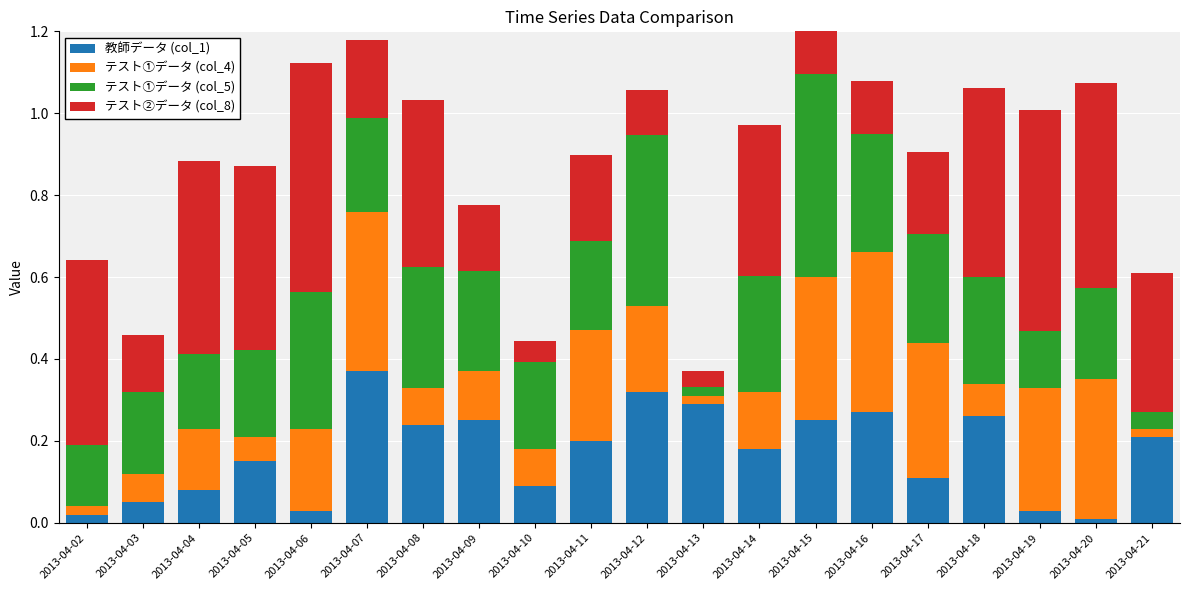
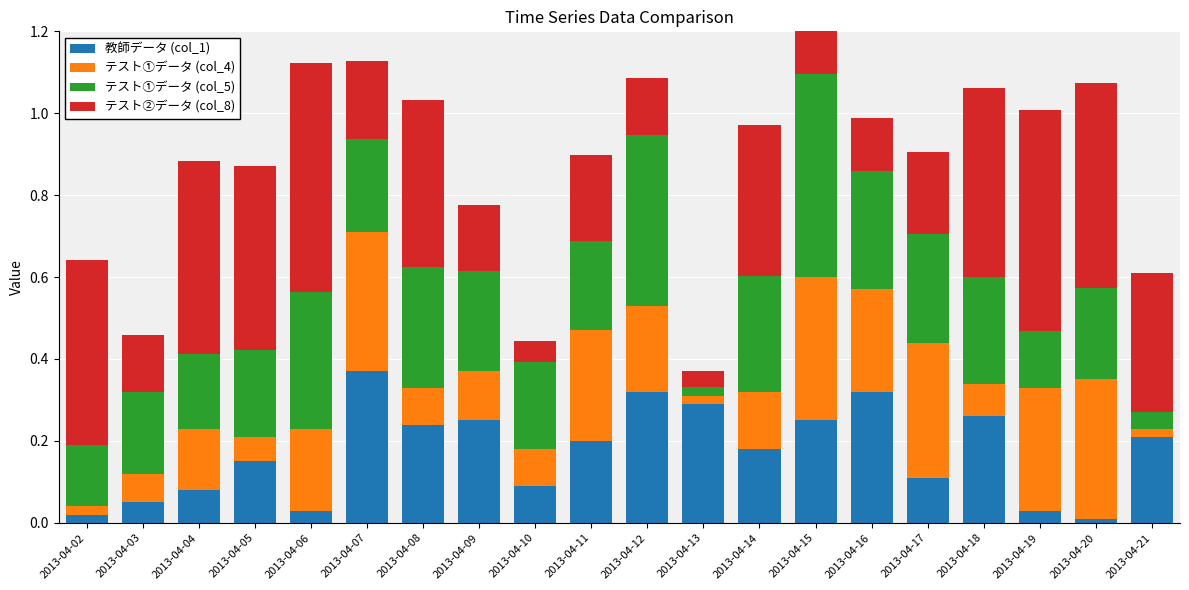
テスト①データ (col_4), 2013-04-07: 0.39 -> 0.34
テスト②データ (col_8), 2013-04-12: 0.11 -> 0.14
教師データ (col_1), 2013-04-16: 0.27 -> 0.32
テスト①データ (col_4), 2013-04-16: 0.39 -> 0.25
